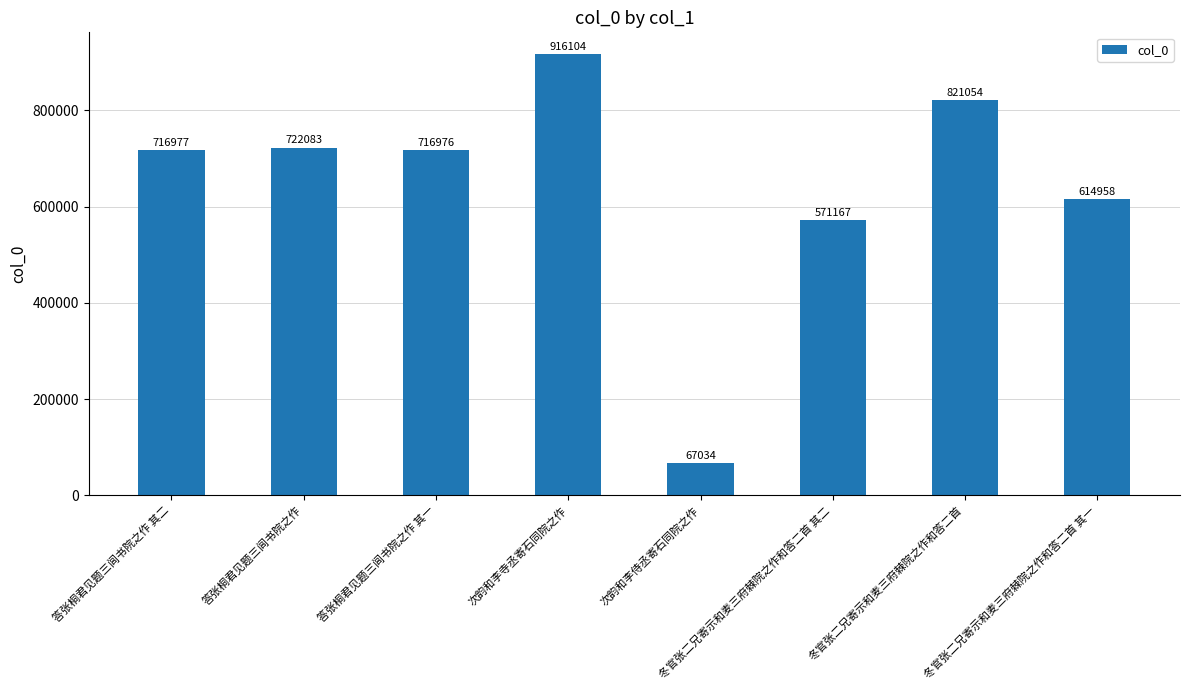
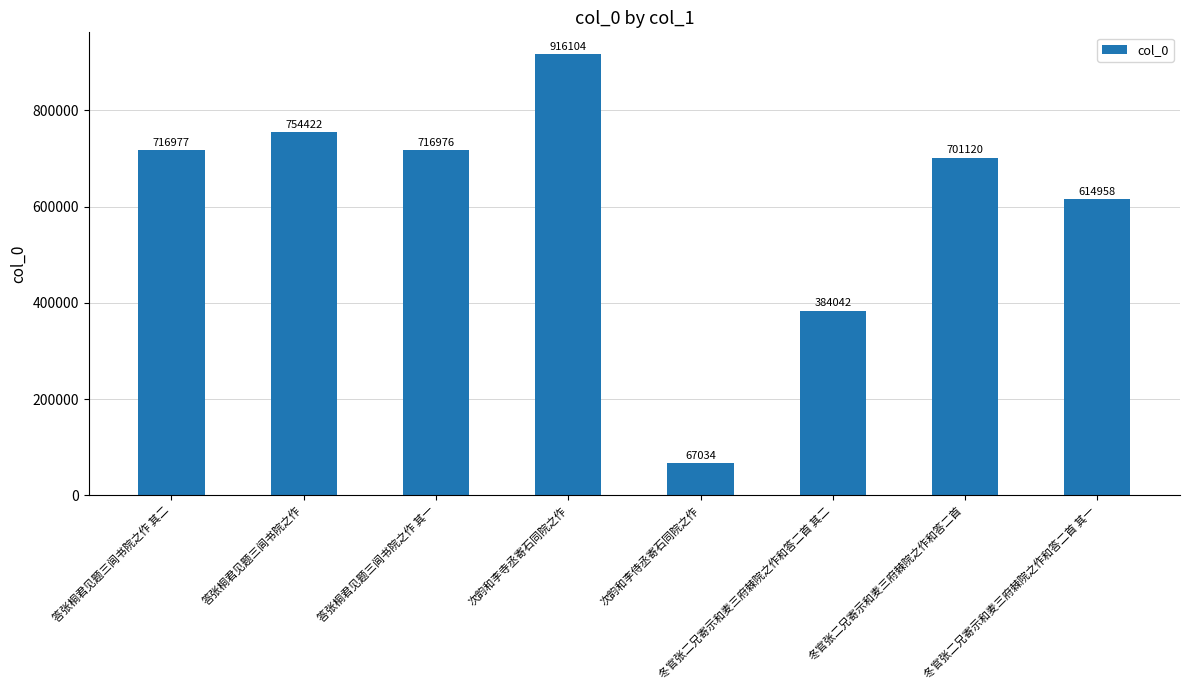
答张桐君见题三闾书院之作: 722083 -> 754422
冬官张二兄寄示和麦三府棘院之作和答二首 其二: 571167 -> 384042
冬官张二兄寄示和麦三府棘院之作和答二首: 821054 -> 701120
